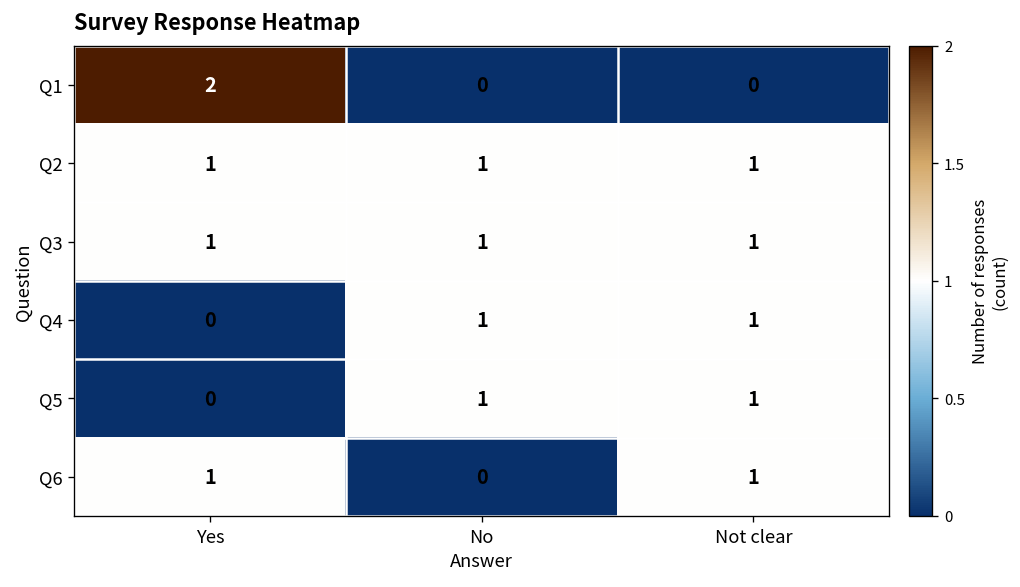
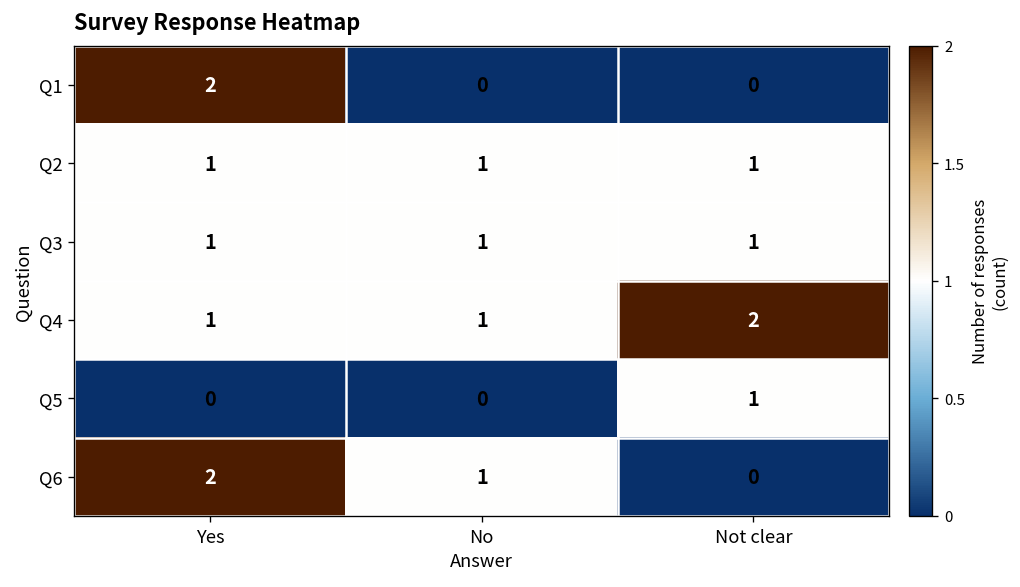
Q4, Yes: 0 -> 1
Q4, Not clear: 1 -> 2
Q5, No: 1 -> 0
Q6, Yes: 1 -> 2
Q6, No: 0 -> 1
Q6, Not clear: 1 -> 0
